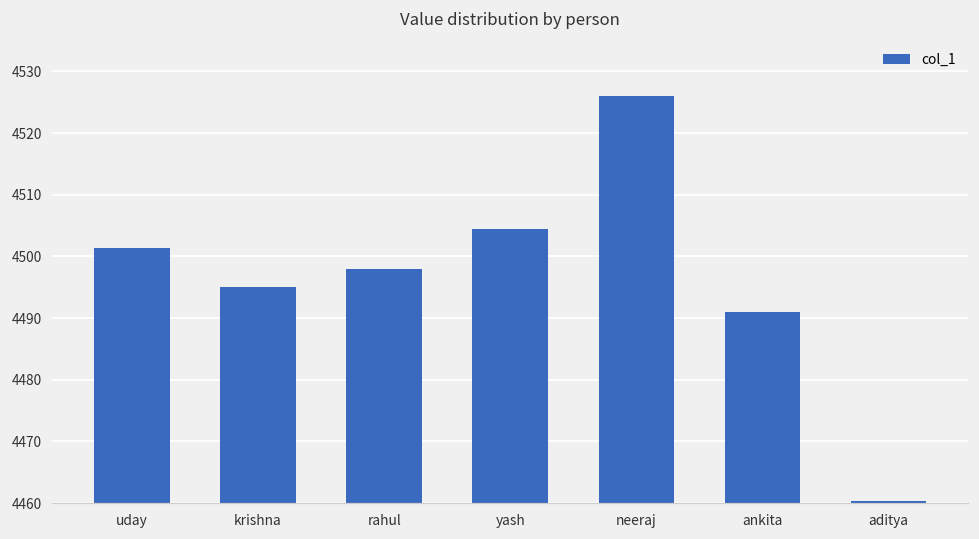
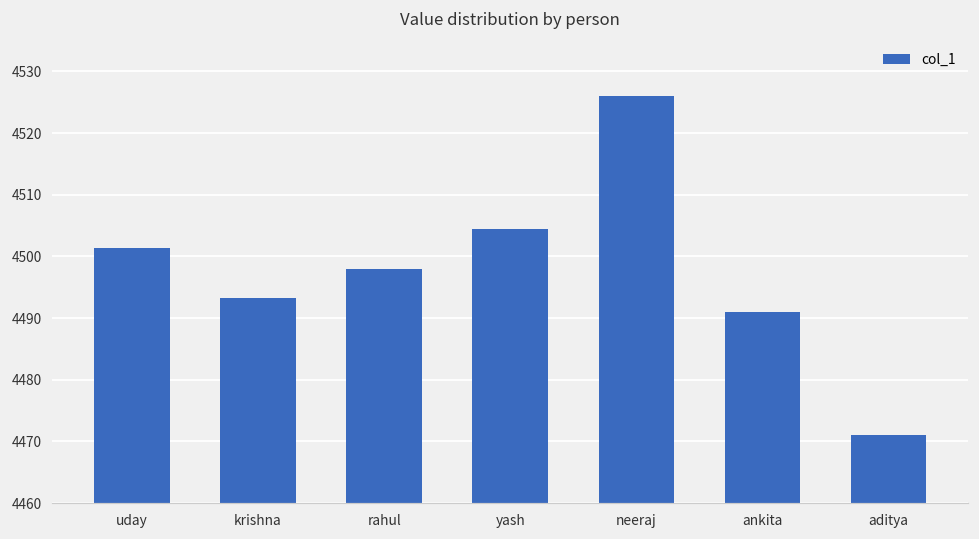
krishna: 4495 -> 4493
aditya: 4460 -> 4471
